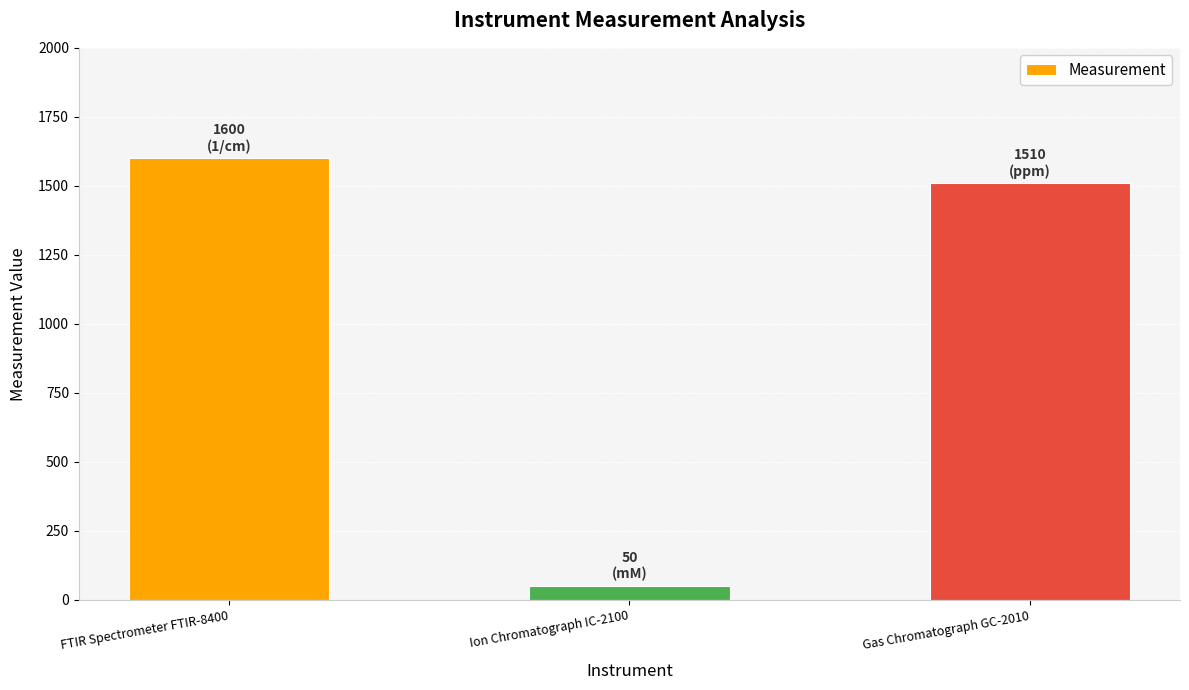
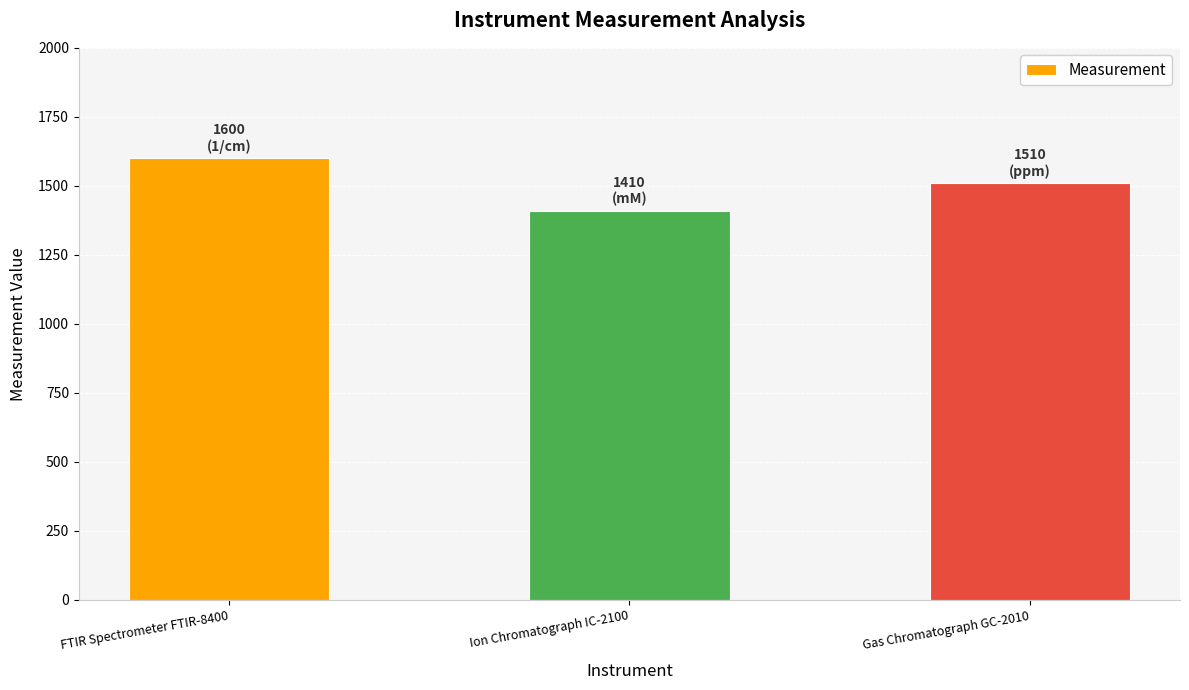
Ion Chromatograph IC-2100: 50 -> 1410
